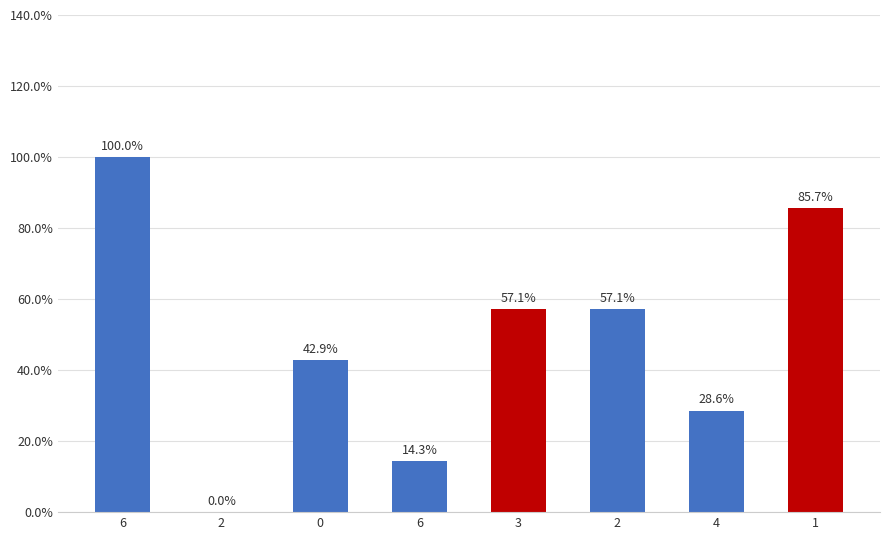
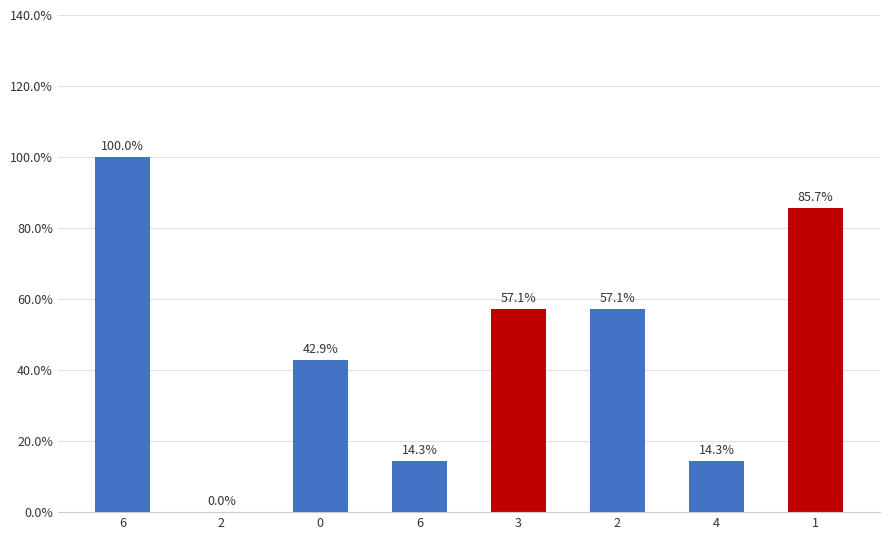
4: 28.6% -> 14.3%
